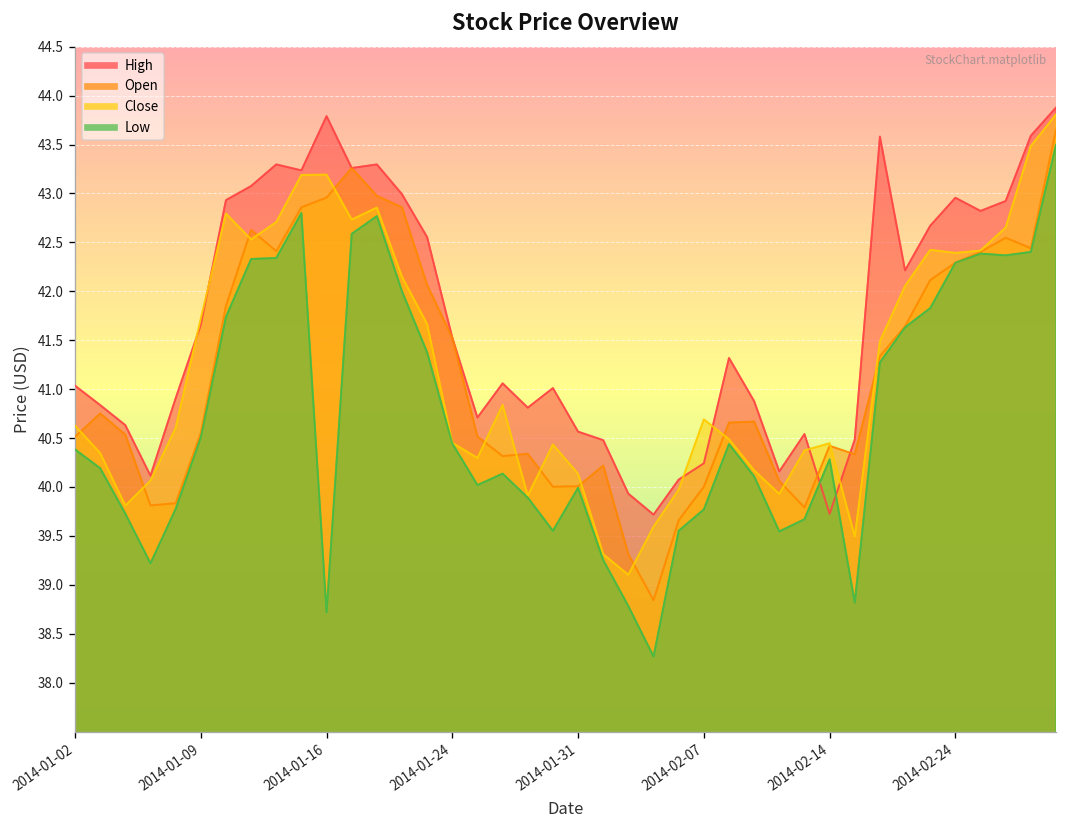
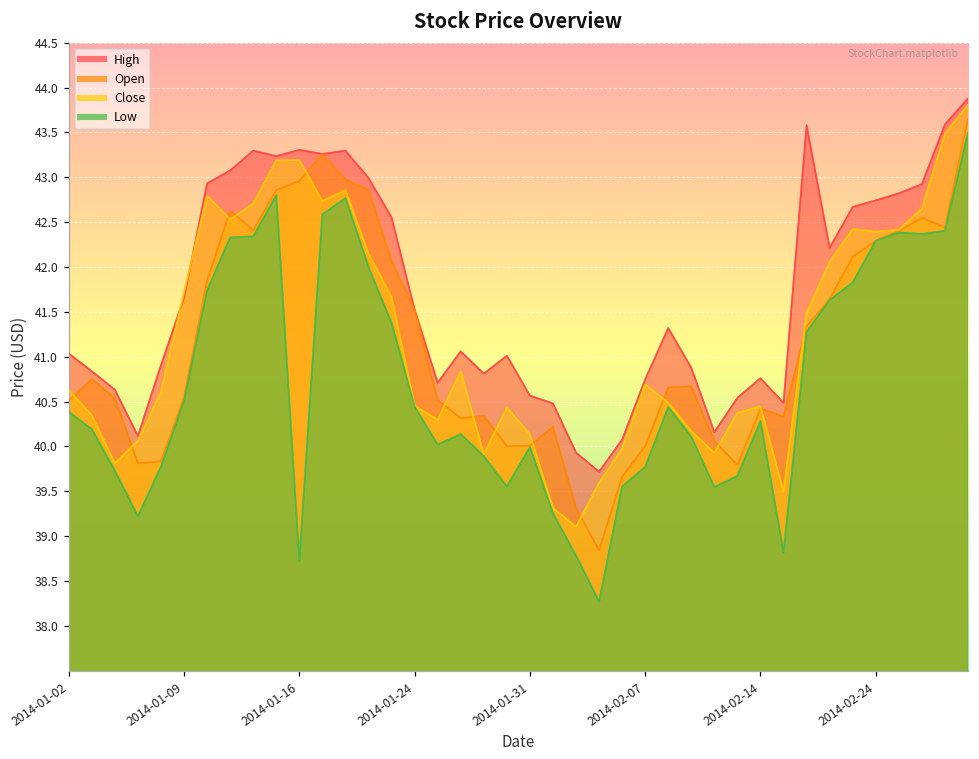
High, 2014-01-16: 43.8 -> 43.3
High, 2014-02-07: 40.2 -> 40.7
High, 2014-02-14: 39.7 -> 40.8
High, 2014-02-24: 43.0 -> 42.7
